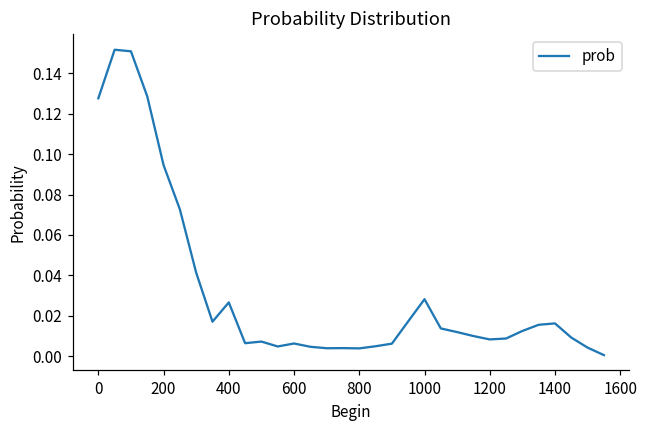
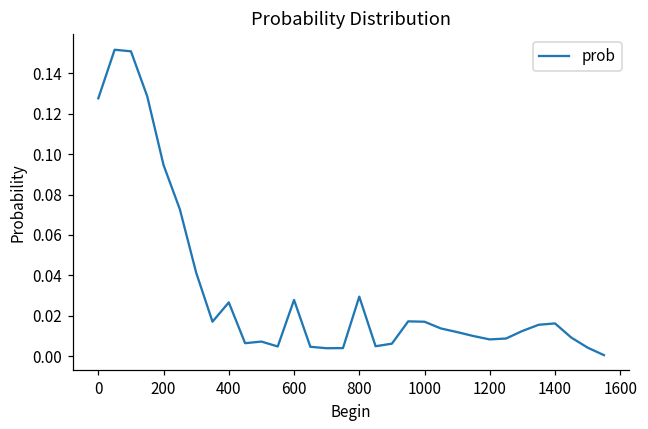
600: 0.006 -> 0.028
800: 0.004 -> 0.029
1000: 0.028 -> 0.017
